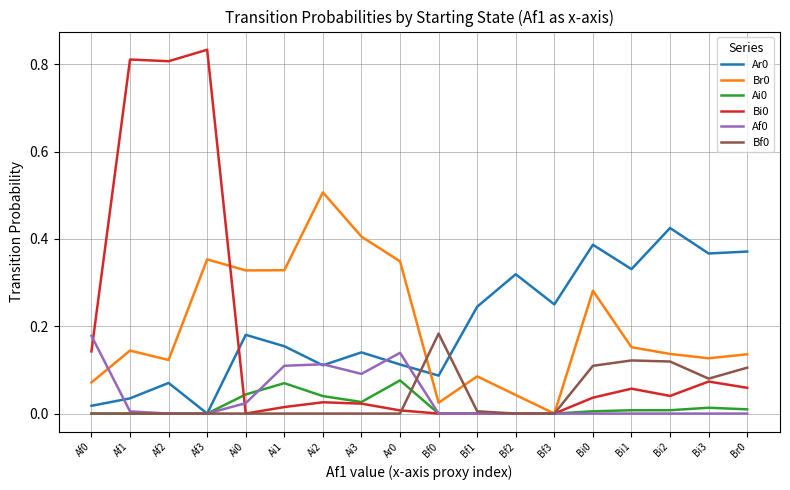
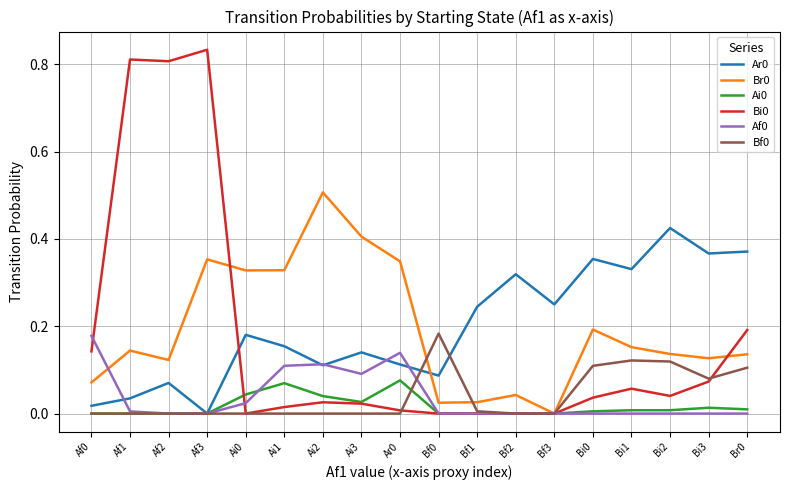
Br0, Bf1: 0.09 -> 0.03
Ar0, Bi0: 0.39 -> 0.35
Br0, Bi0: 0.28 -> 0.19
Bi0, Br0: 0.06 -> 0.19
